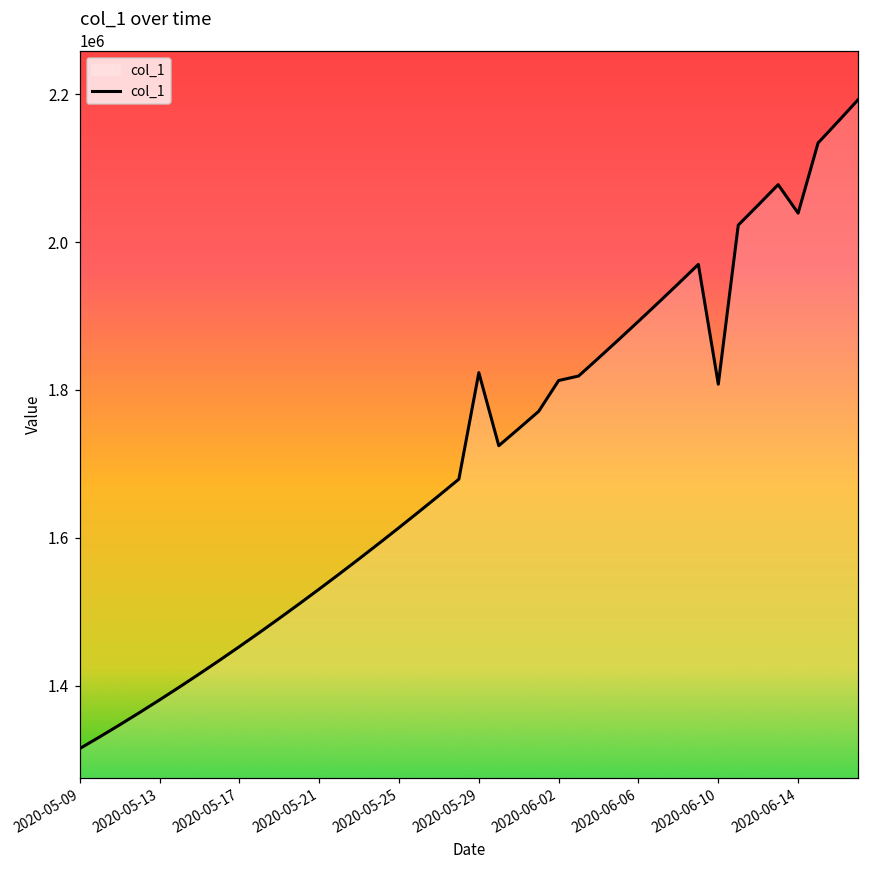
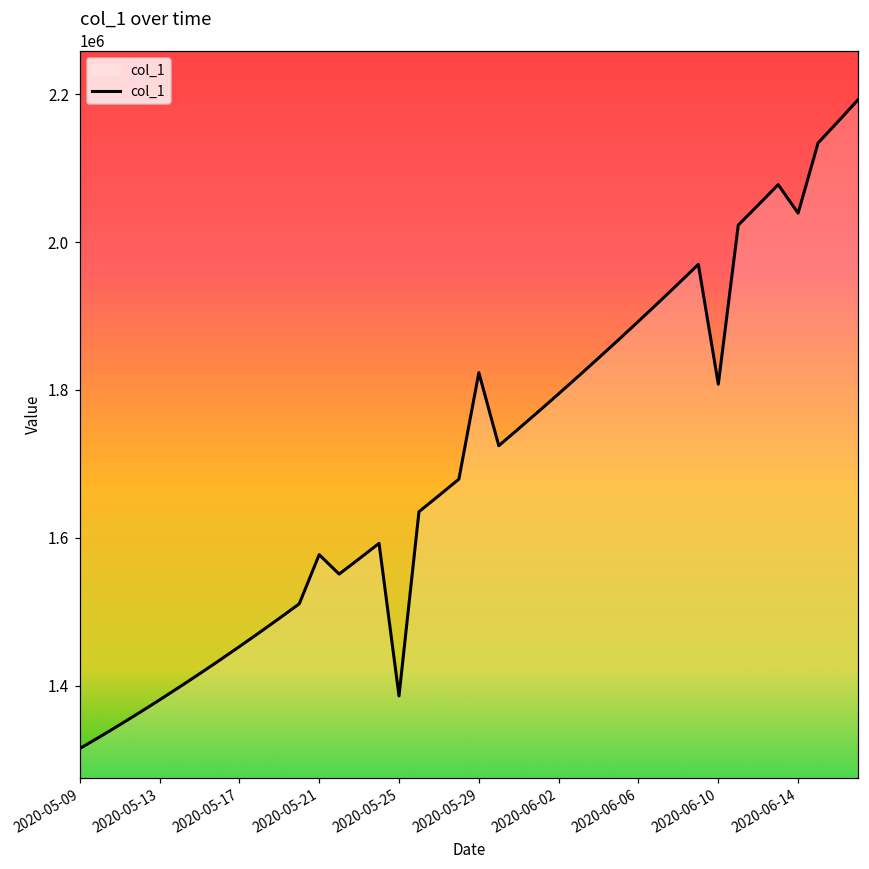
2020-05-21: 1530000 -> 1580000
2020-05-25: 1610000 -> 1390000
2020-06-02: 1810000 -> 1790000
